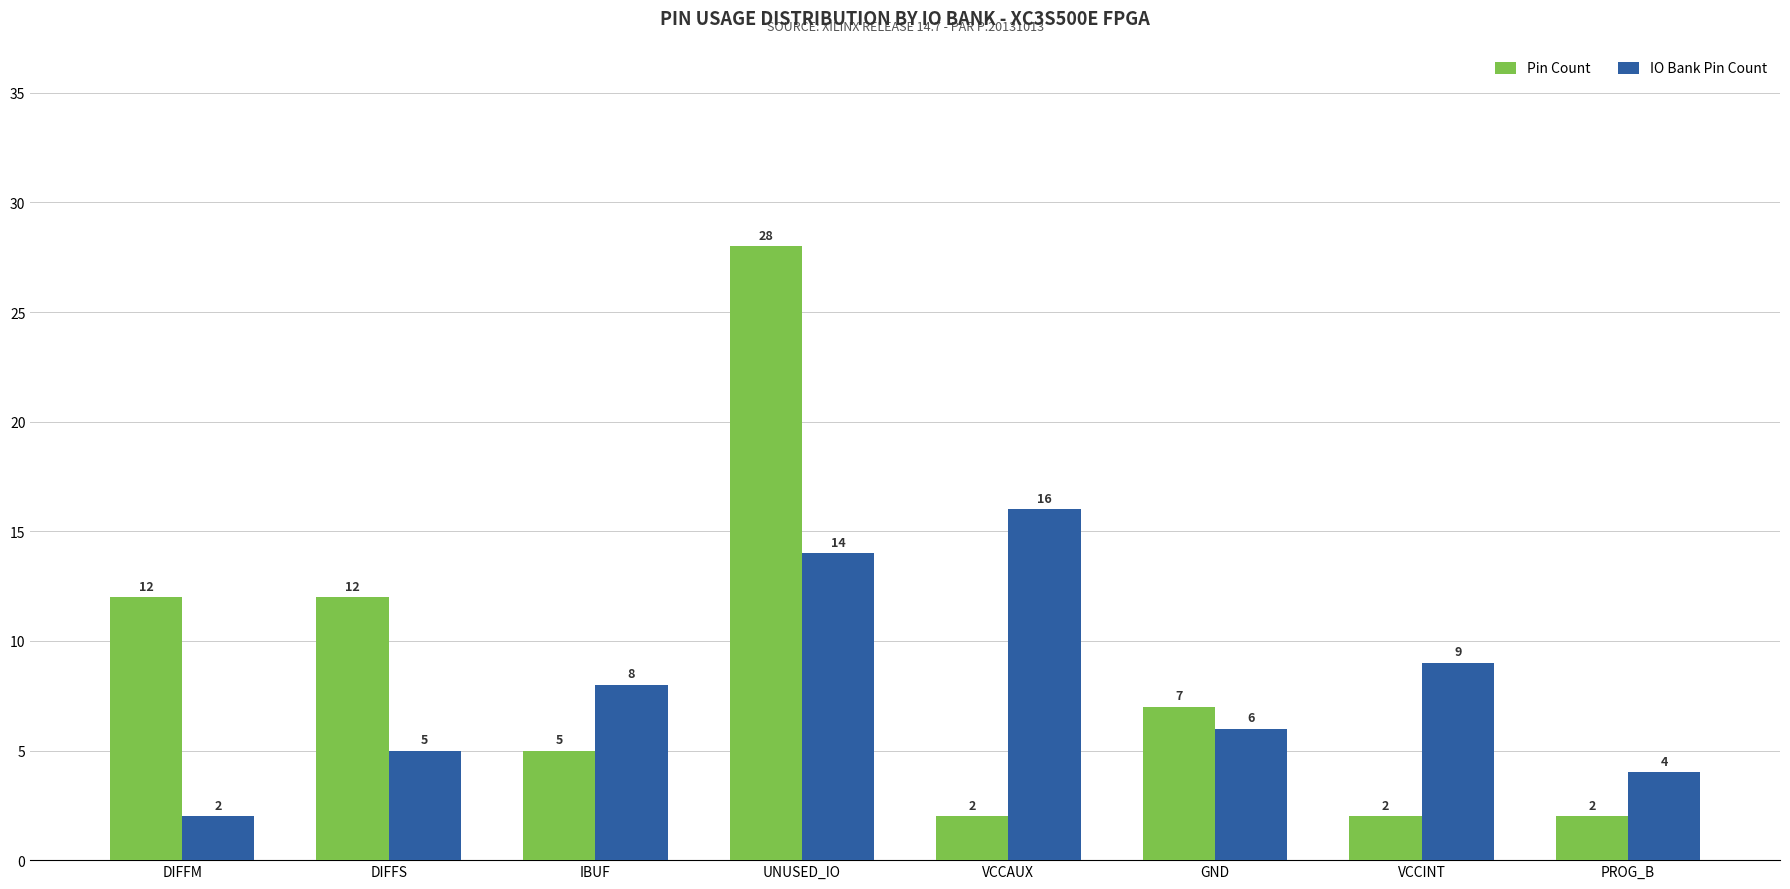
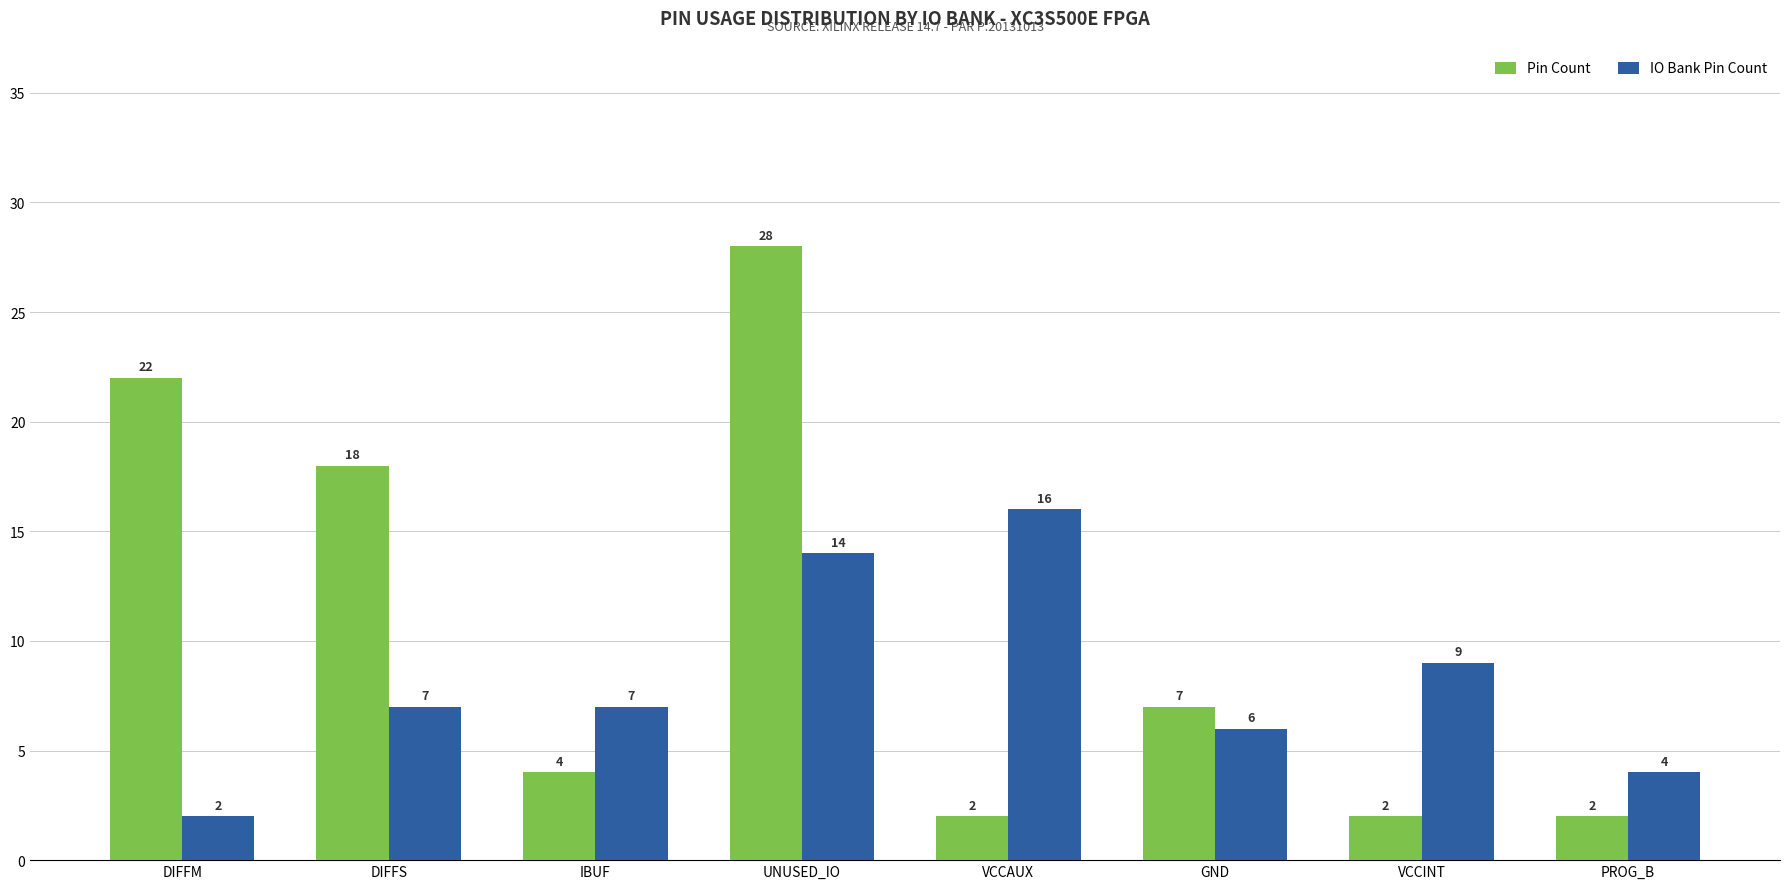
Pin Count, DIFFM: 12 -> 22
Pin Count, DIFFS: 12 -> 18
IO Bank Pin Count, DIFFS: 5 -> 7
Pin Count, IBUF: 5 -> 4
IO Bank Pin Count, IBUF: 8 -> 7
